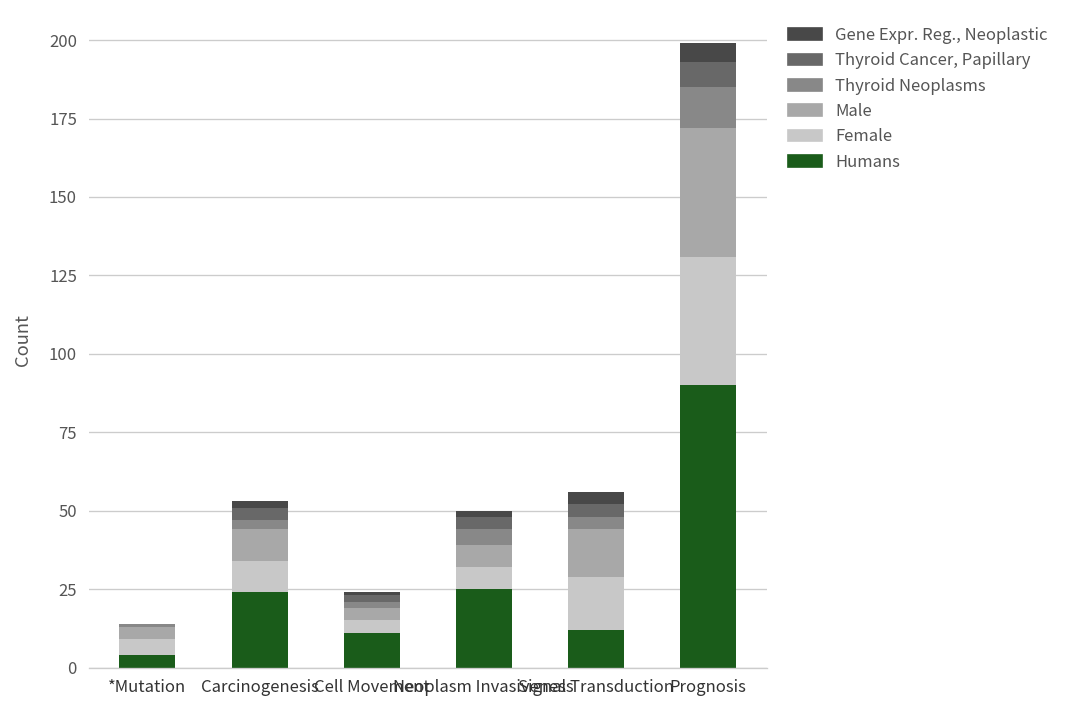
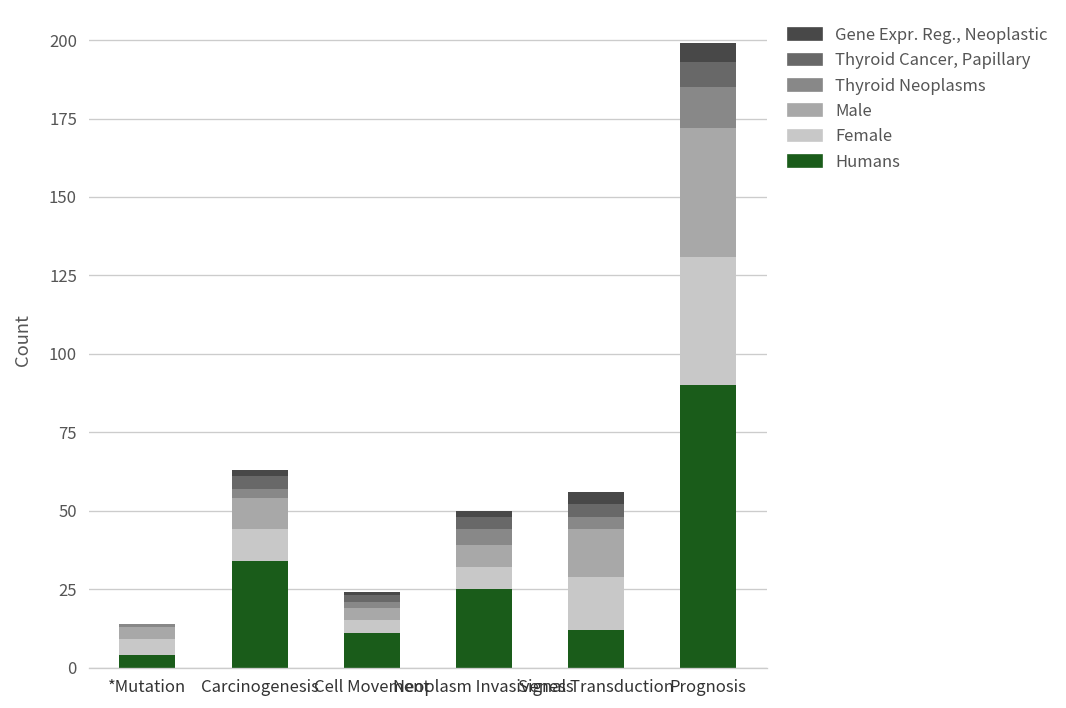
Humans, Carcinogenesis: 24 -> 34
